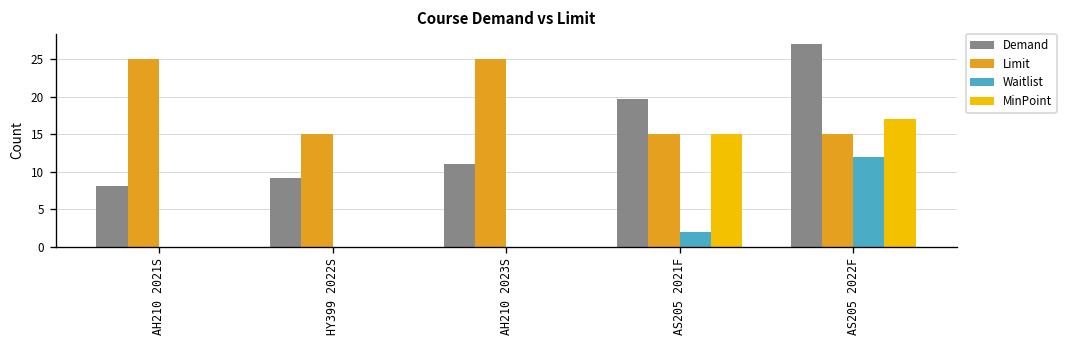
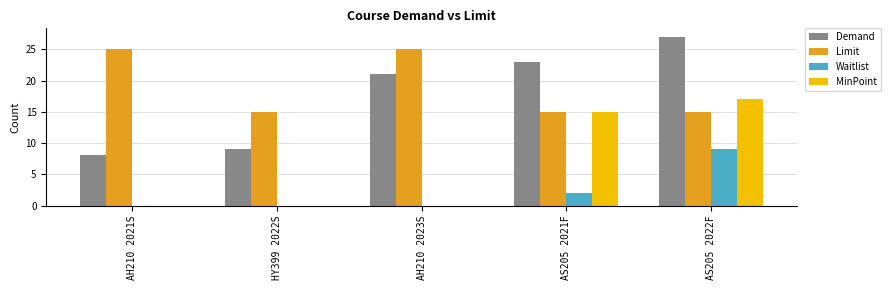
Demand, AH210 2023S: 11 -> 21
Demand, AS205 2021F: 20 -> 23
Waitlist, AS205 2022F: 12 -> 9
